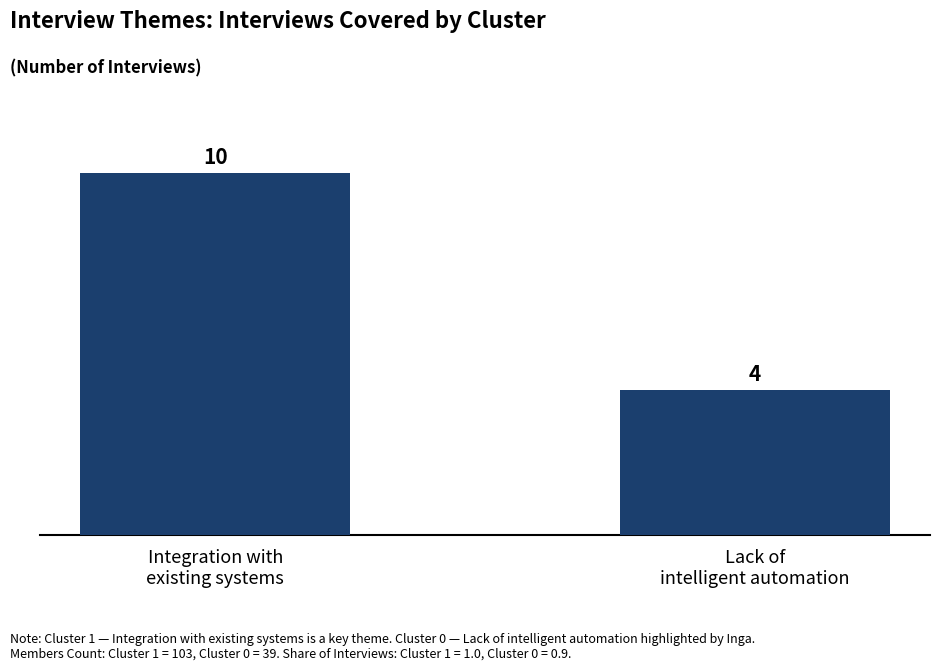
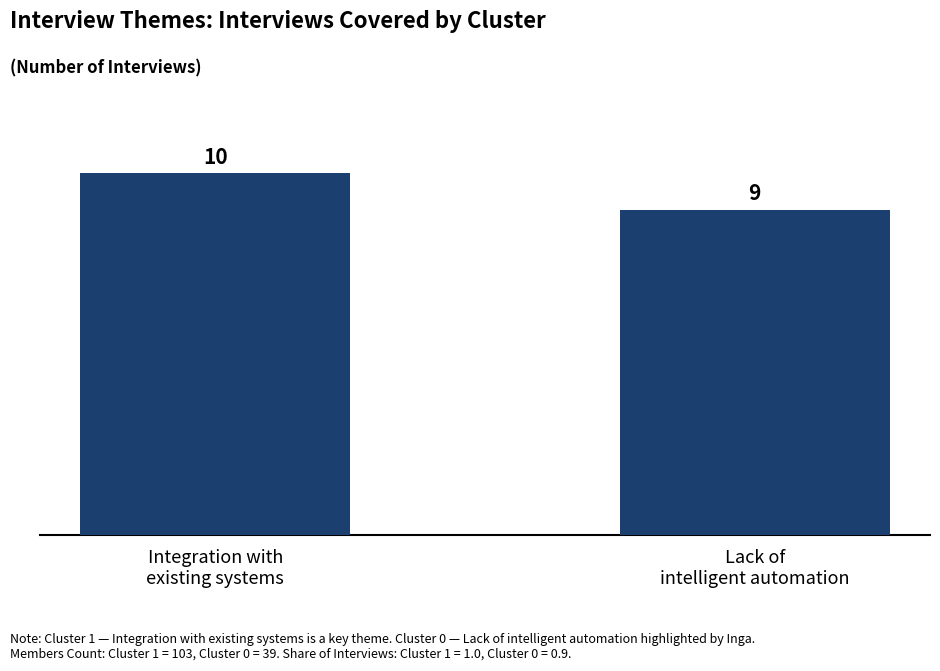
Lack of intelligent automation: 4 -> 9
